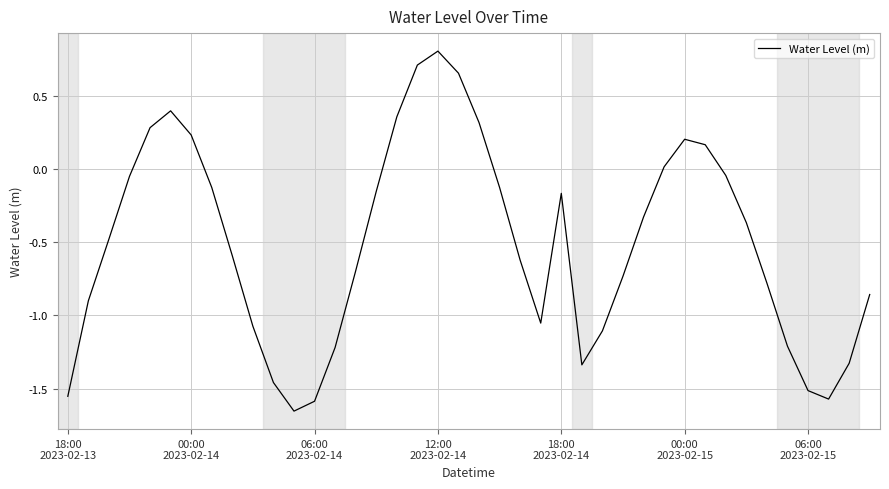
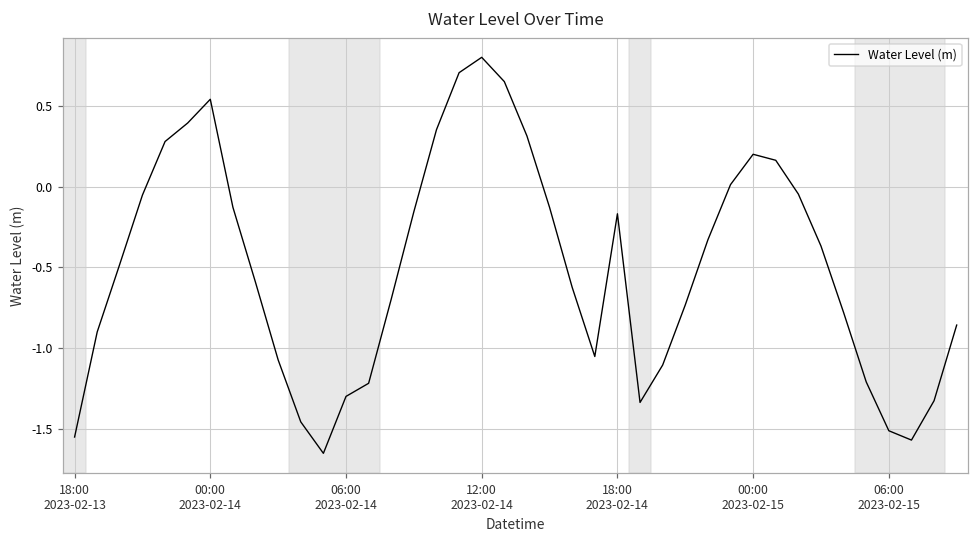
00:00 2023-02-14: 0.23 -> 0.54
06:00 2023-02-14: -1.59 -> -1.30
